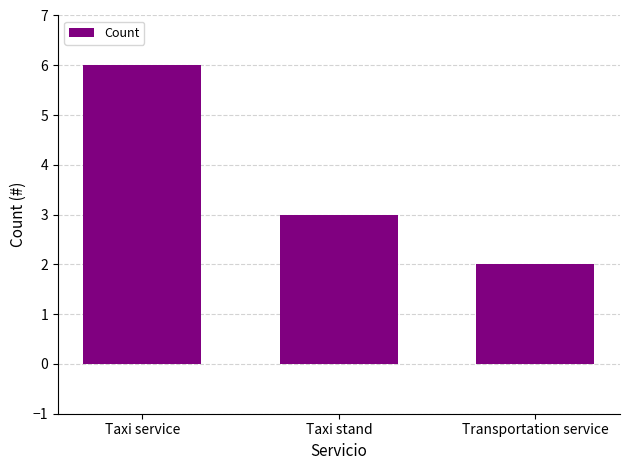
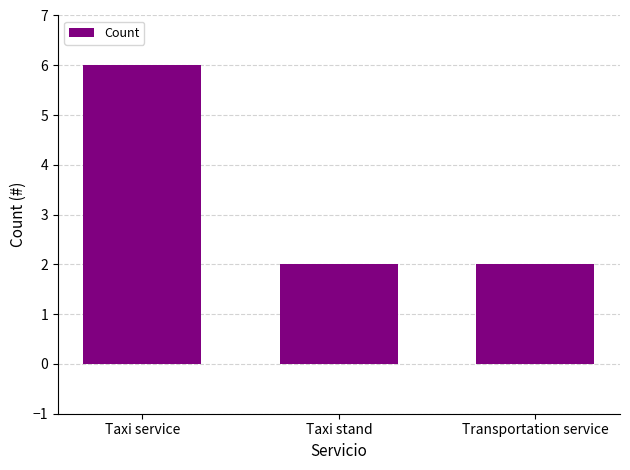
Taxi stand: 3 -> 2
